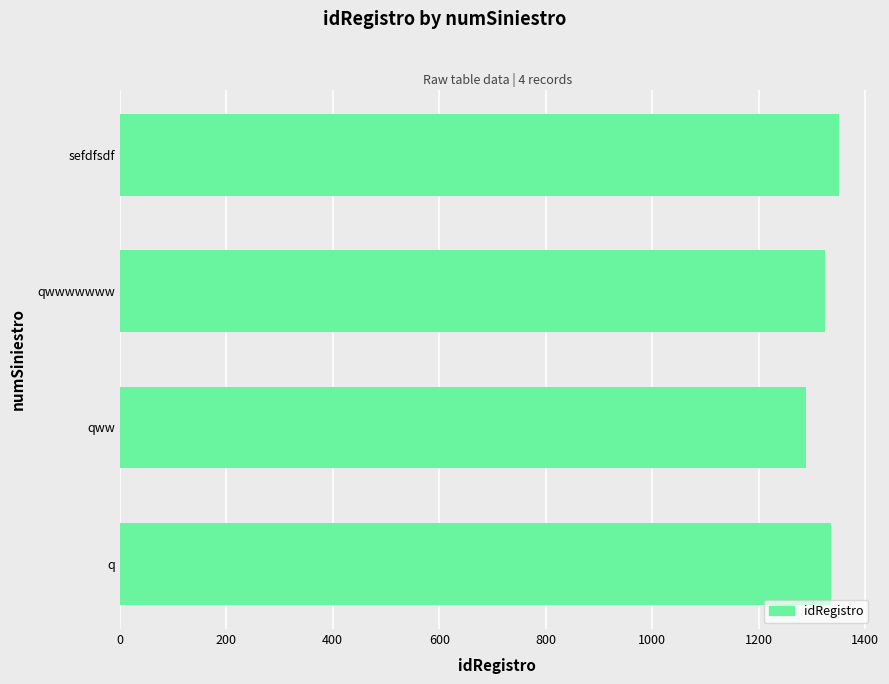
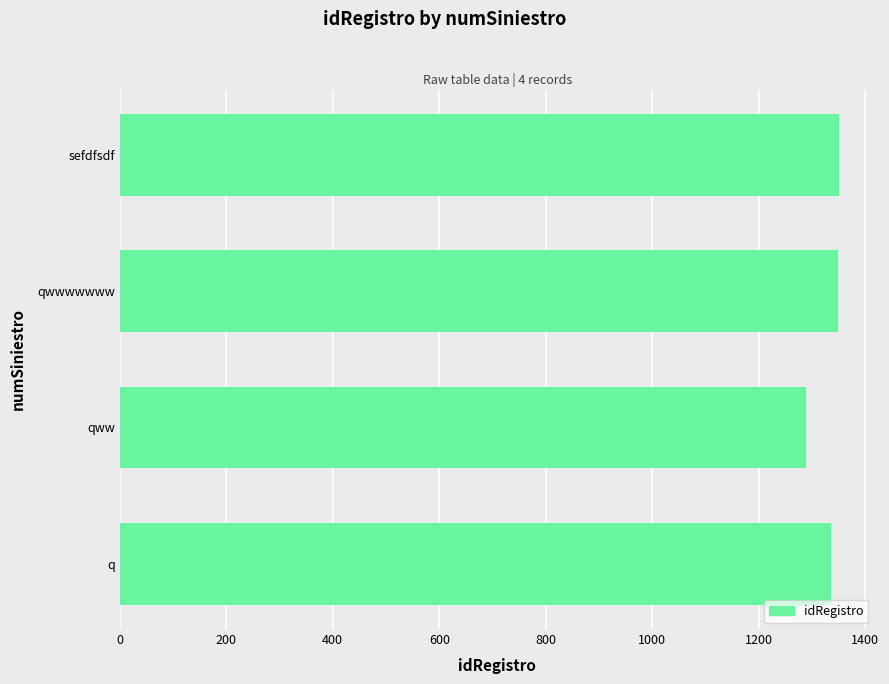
qwwwwwww: 1320 -> 1350
